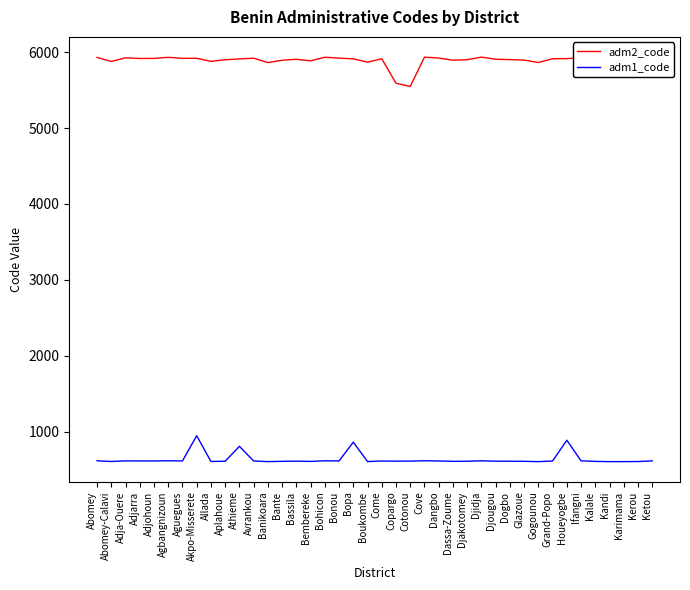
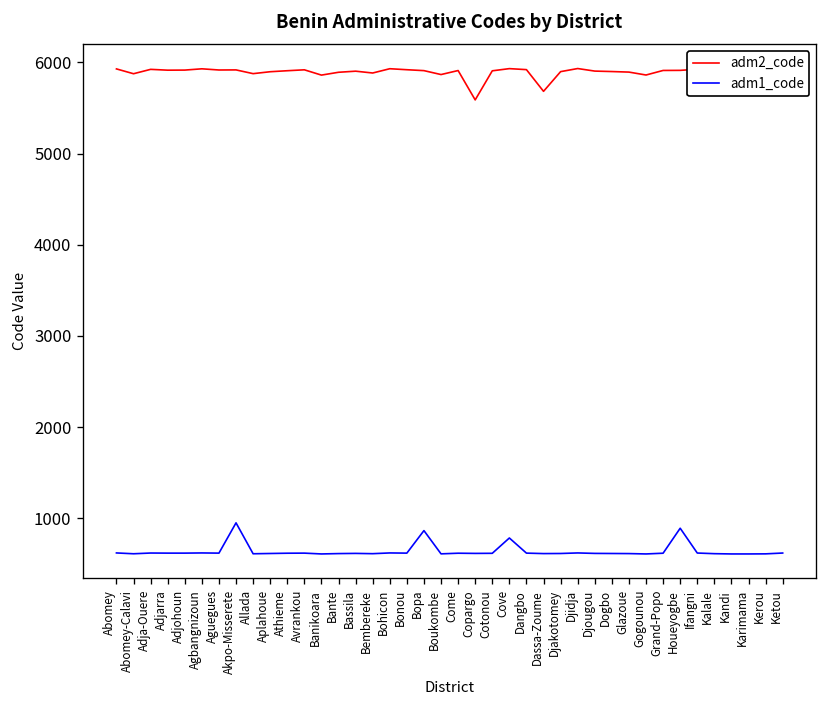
adm1_code, Athieme: 800 -> 600
adm2_code, Cotonou: 5500 -> 5900
adm1_code, Cove: 600 -> 800
adm2_code, Dassa-Zoume: 5900 -> 5700
